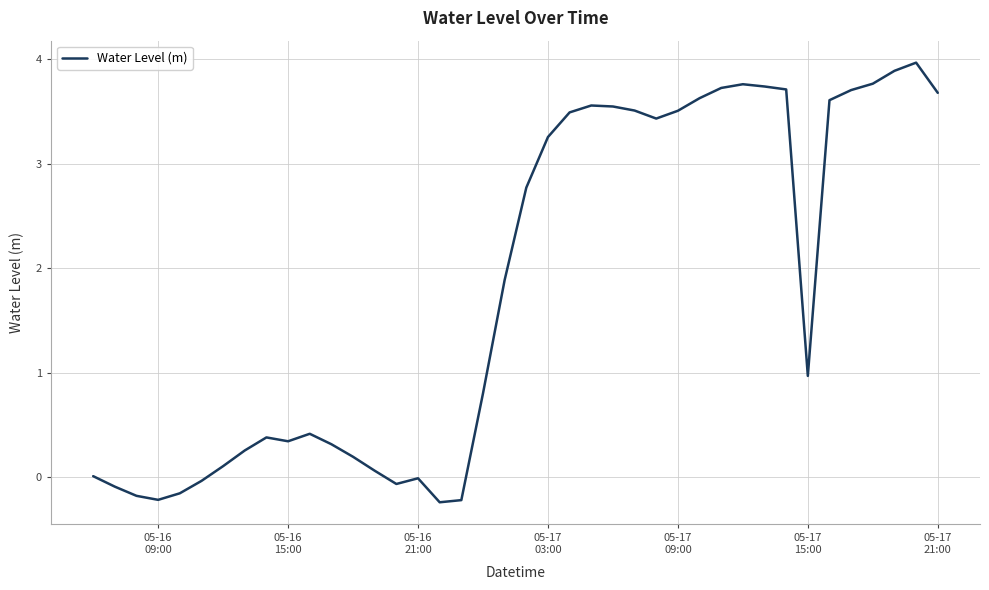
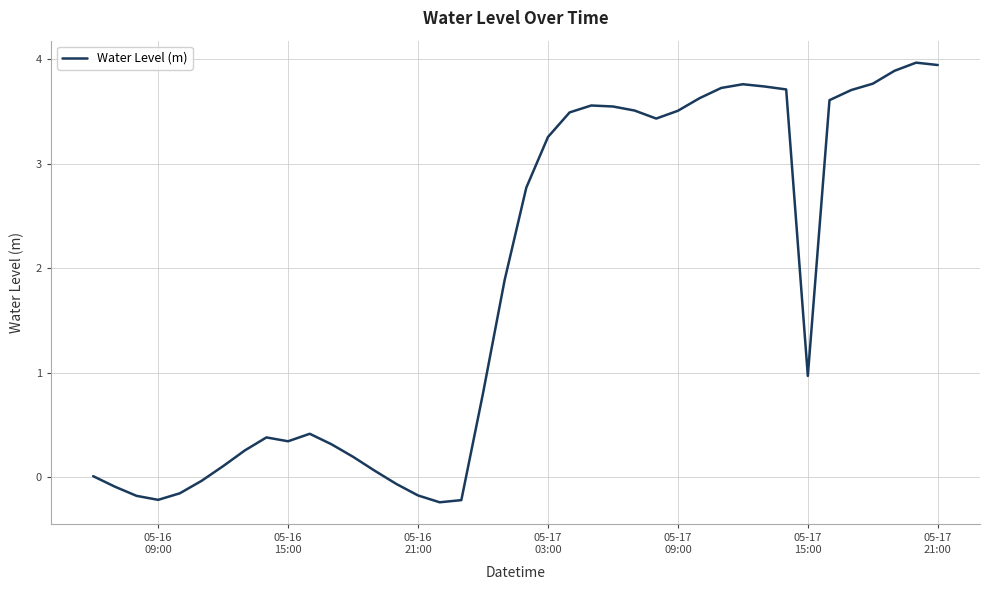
05-16 21:00: -0.01 -> -0.17
05-17 21:00: 3.68 -> 3.95
